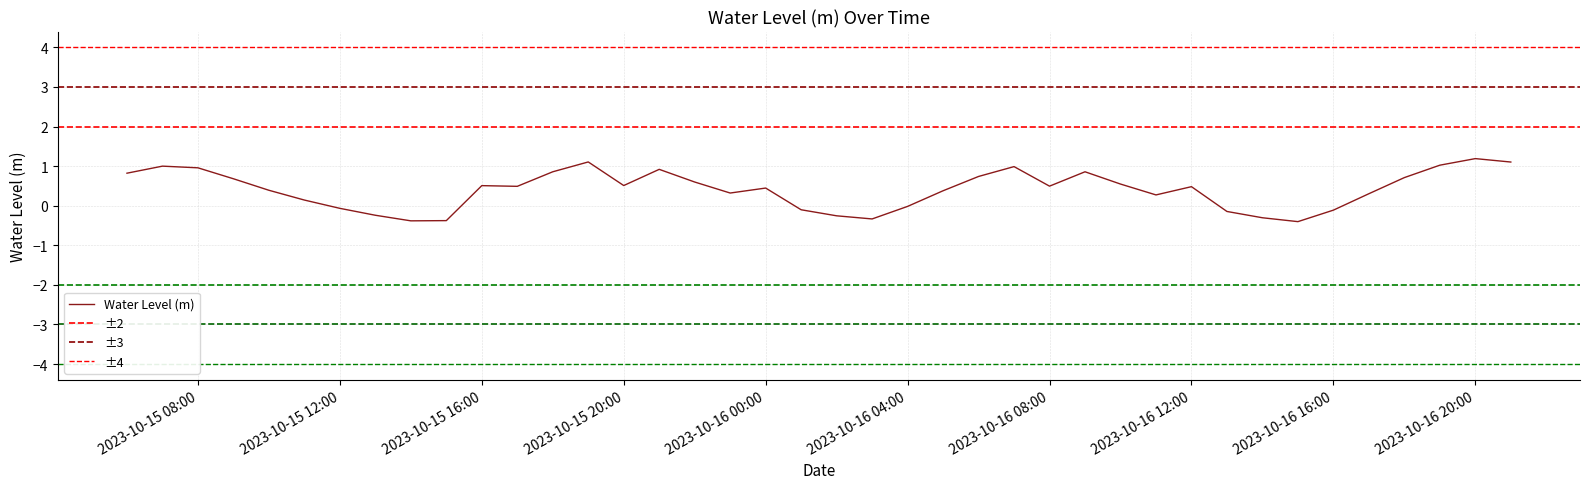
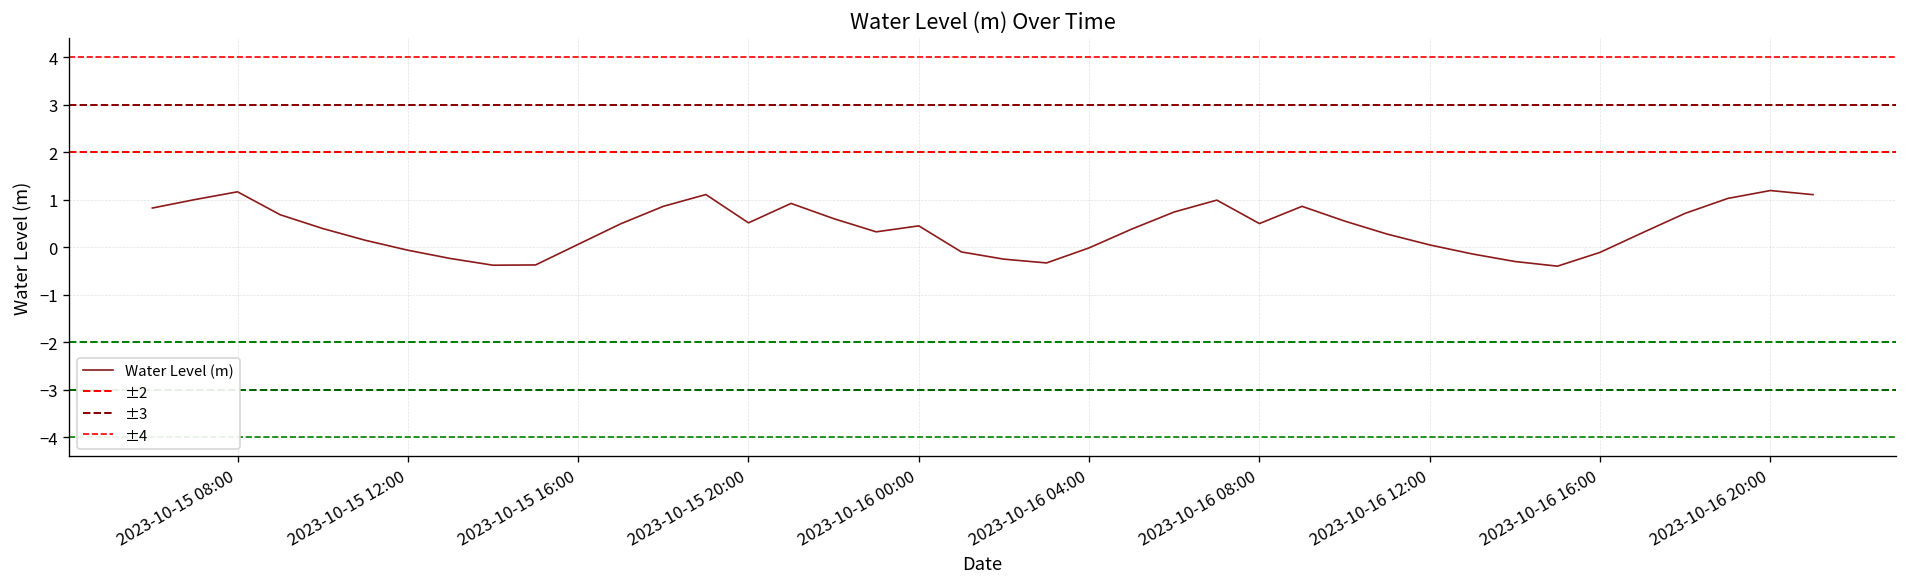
2023-10-15 08:00: 1.0 -> 1.2
2023-10-15 16:00: 0.5 -> 0.1
2023-10-16 12:00: 0.5 -> 0.0
